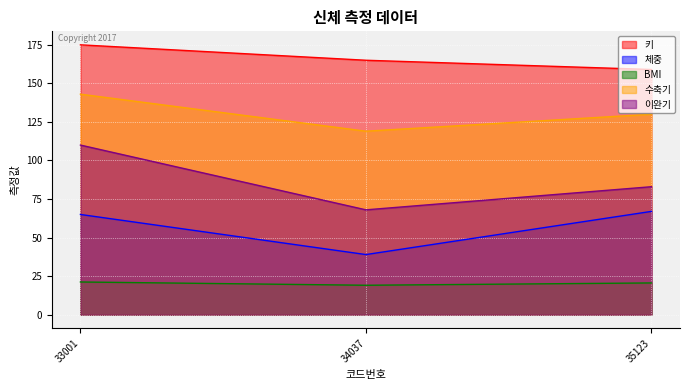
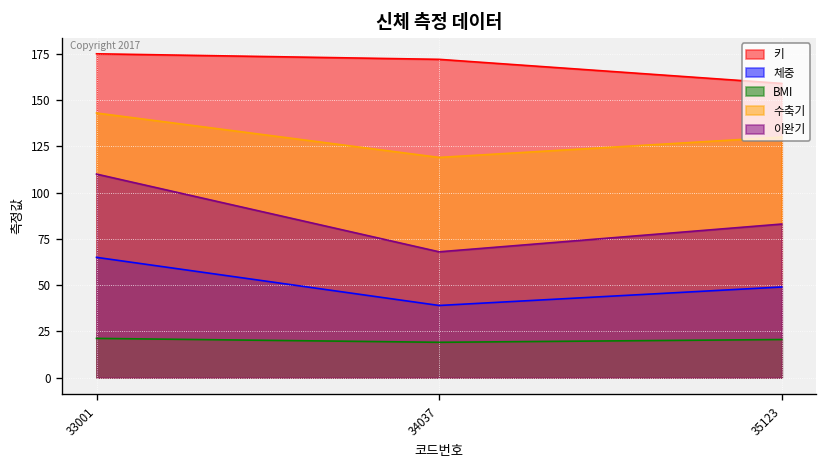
키, 34037: 165 -> 172
체중, 35123: 67 -> 49
